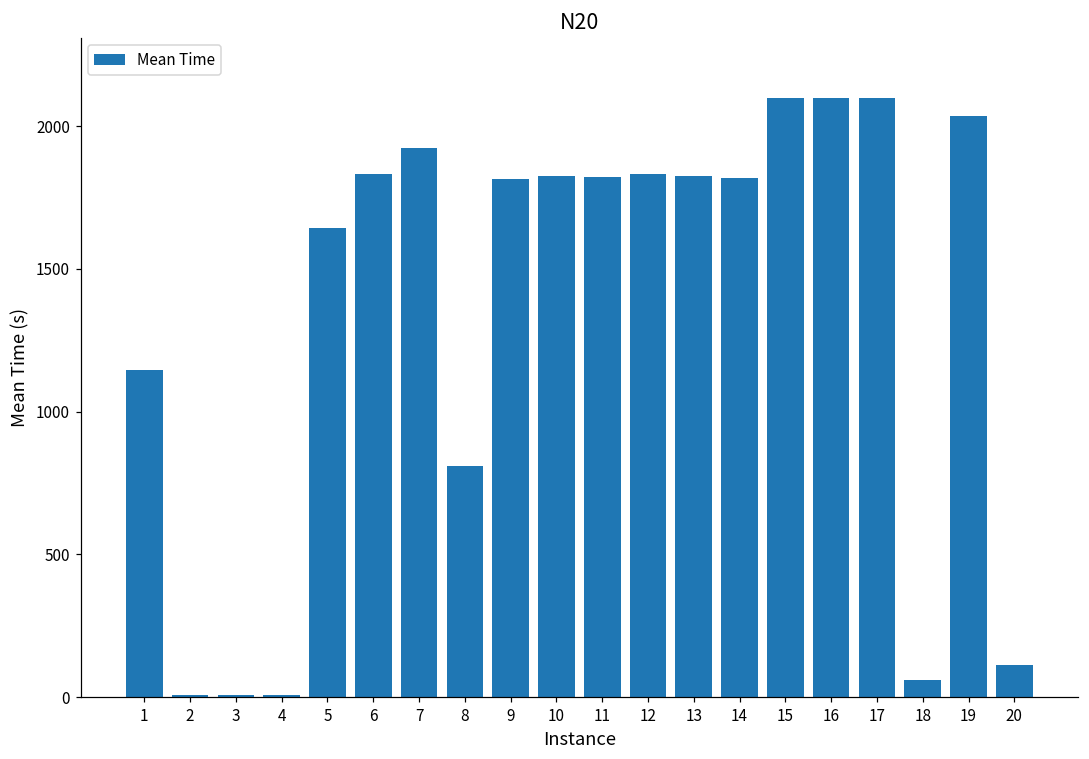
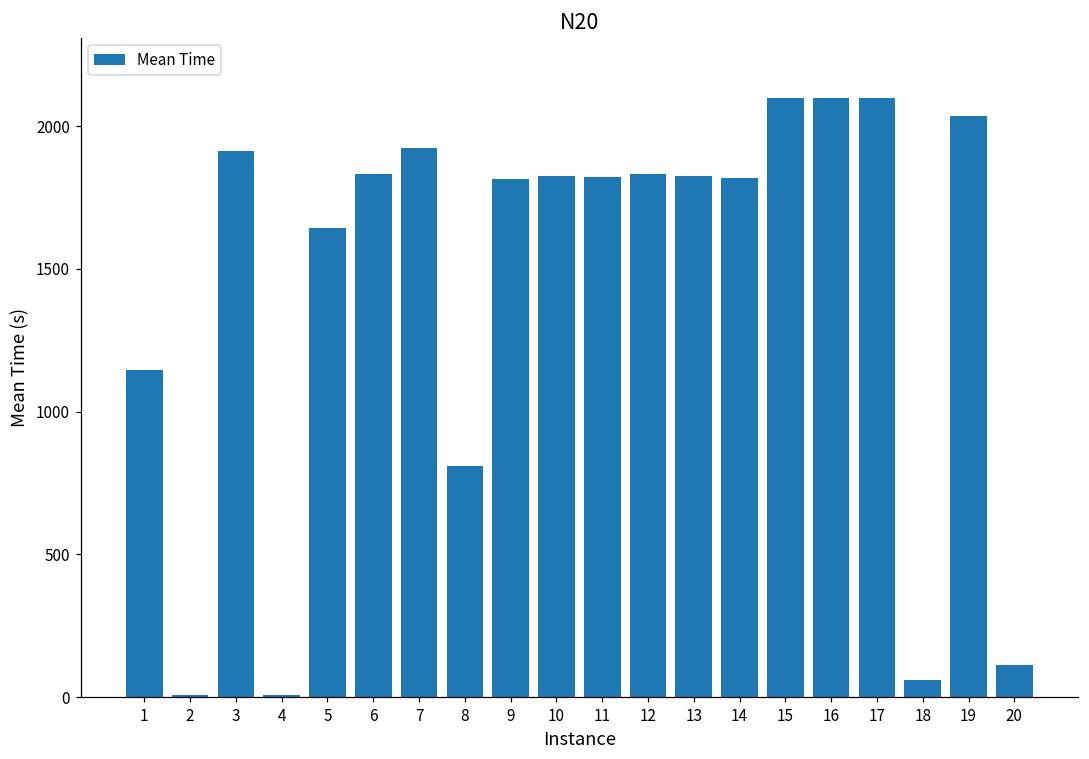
3: 10 -> 1910
